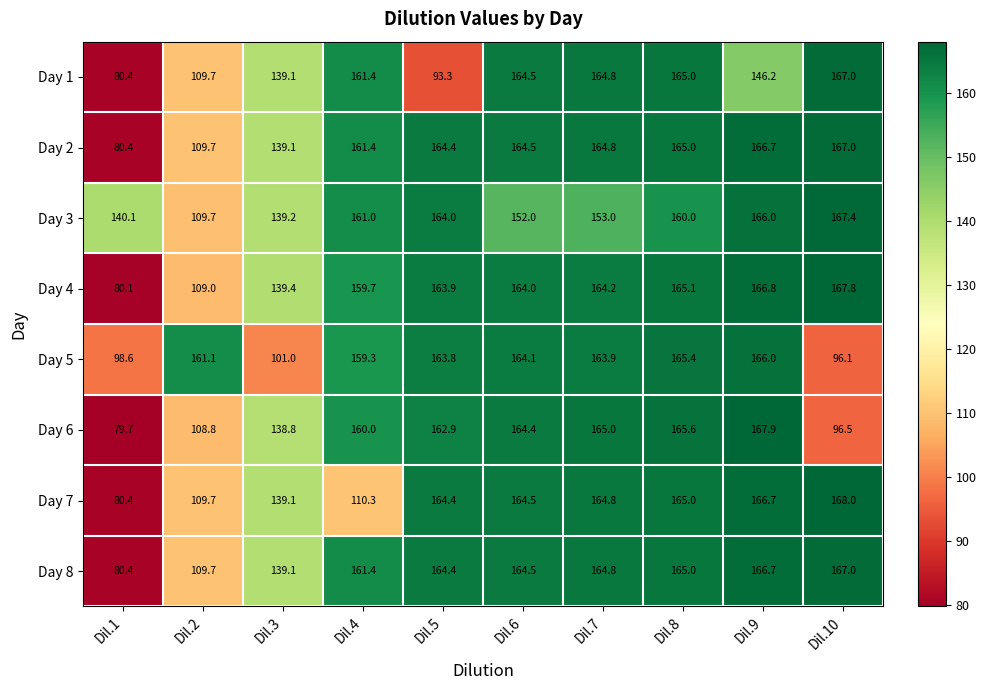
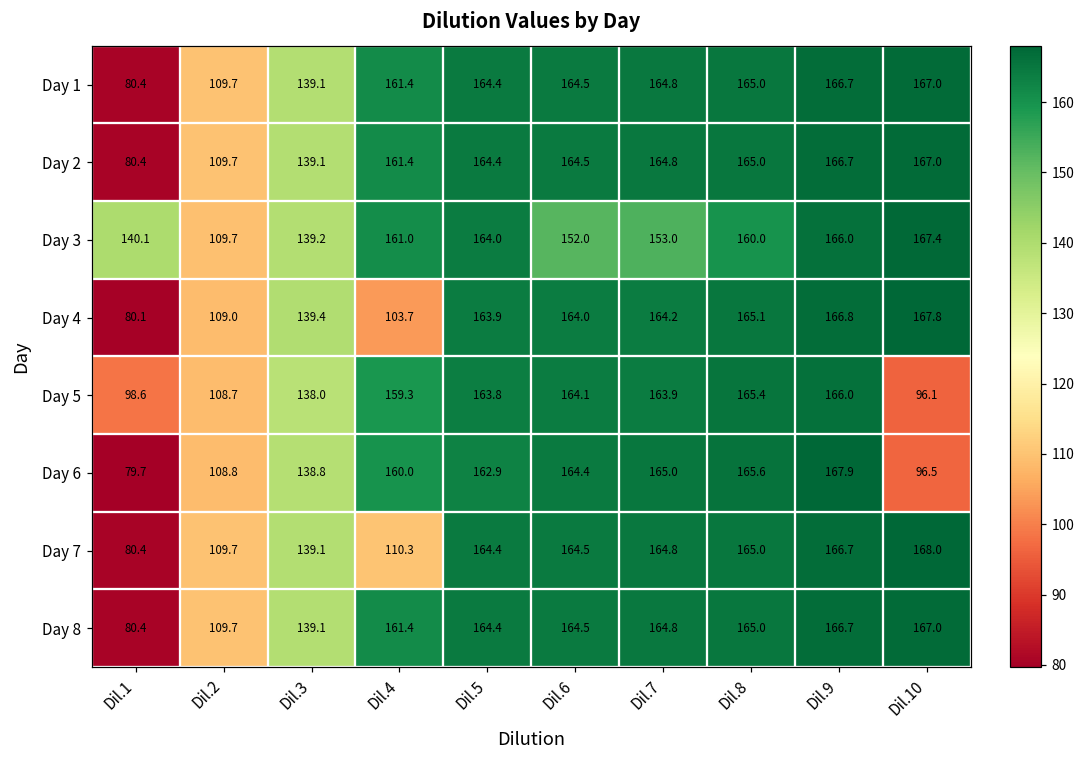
Day 1, Dil.5: 93.3 -> 164.4
Day 1, Dil.9: 146.2 -> 166.7
Day 4, Dil.4: 159.7 -> 103.7
Day 5, Dil.2: 161.1 -> 108.7
Day 5, Dil.3: 101.0 -> 138.0
